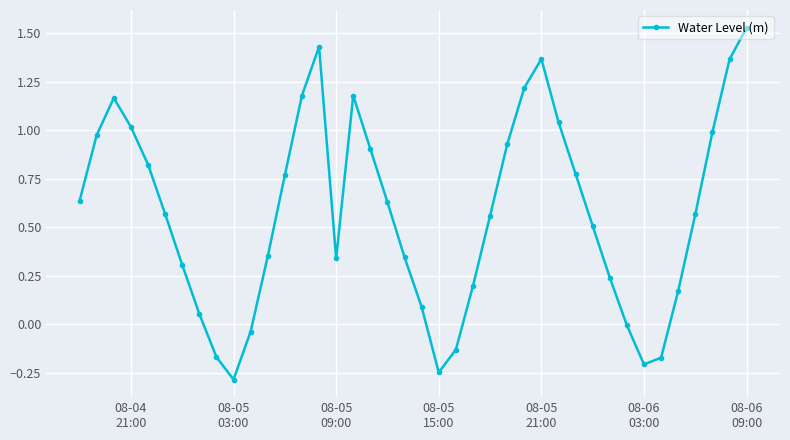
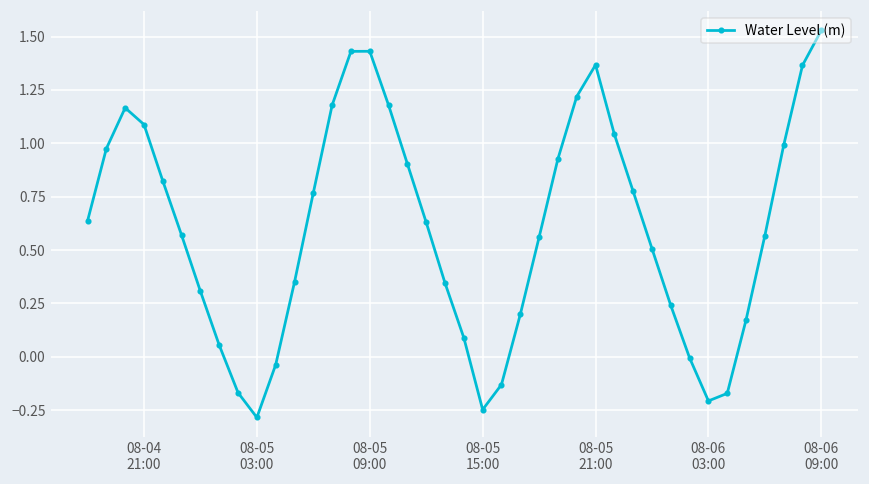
08-04 21:00: 1.02 -> 1.09
08-05 09:00: 0.34 -> 1.43
